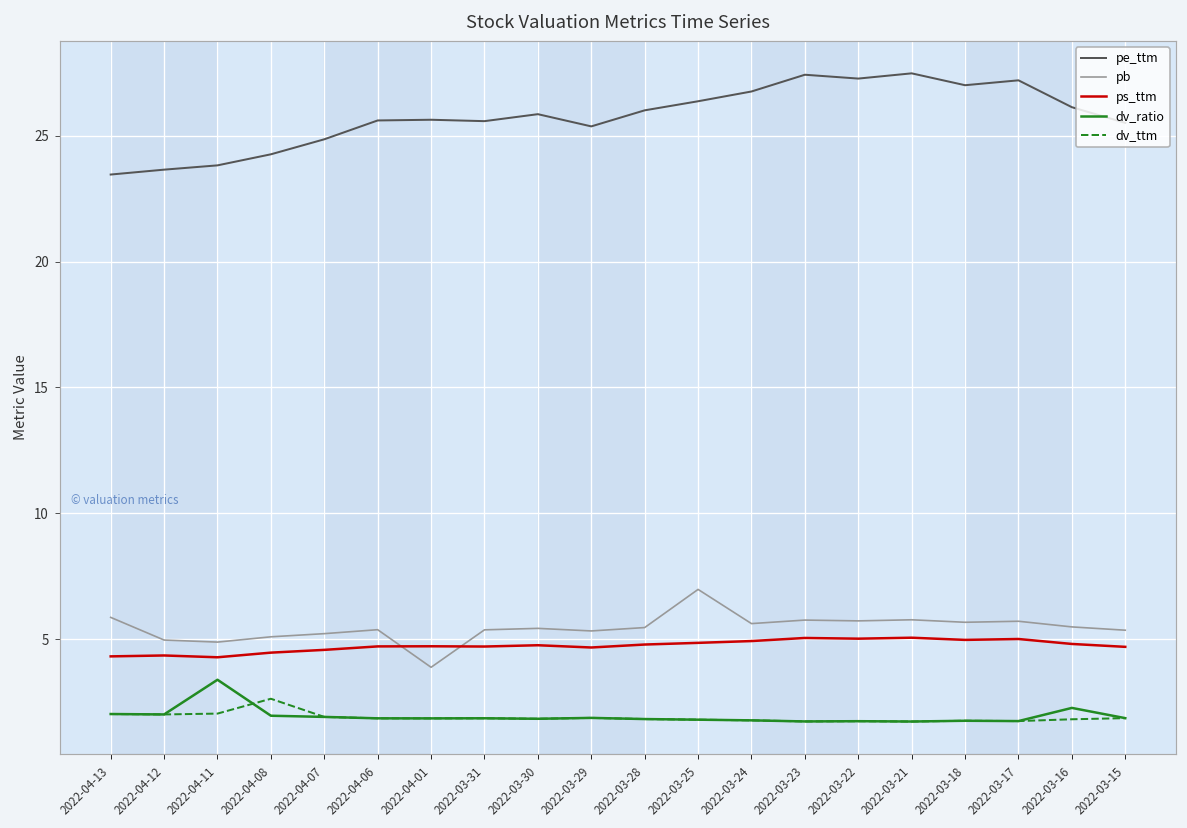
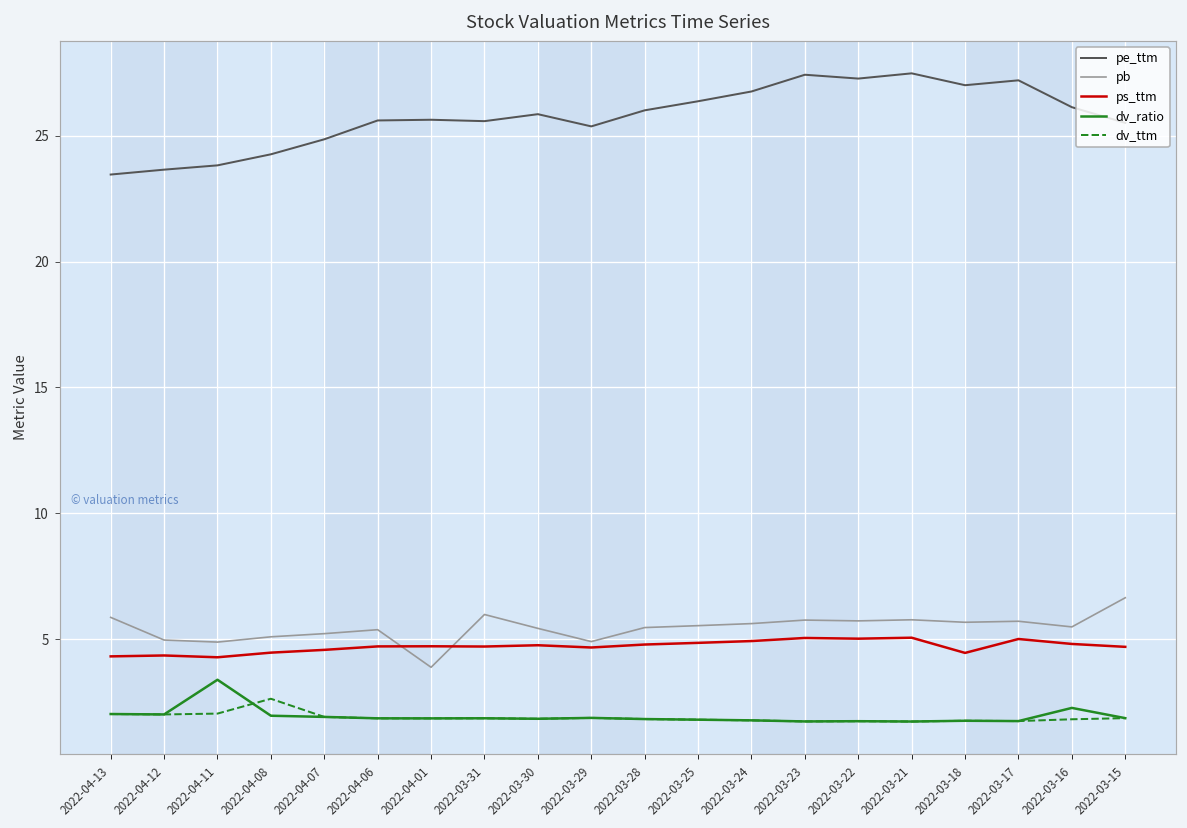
pb, 2022-03-31: 5.4 -> 6.0
pb, 2022-03-29: 5.3 -> 4.9
pb, 2022-03-25: 7.0 -> 5.5
ps_ttm, 2022-03-18: 5.0 -> 4.5
pb, 2022-03-15: 5.4 -> 6.7
